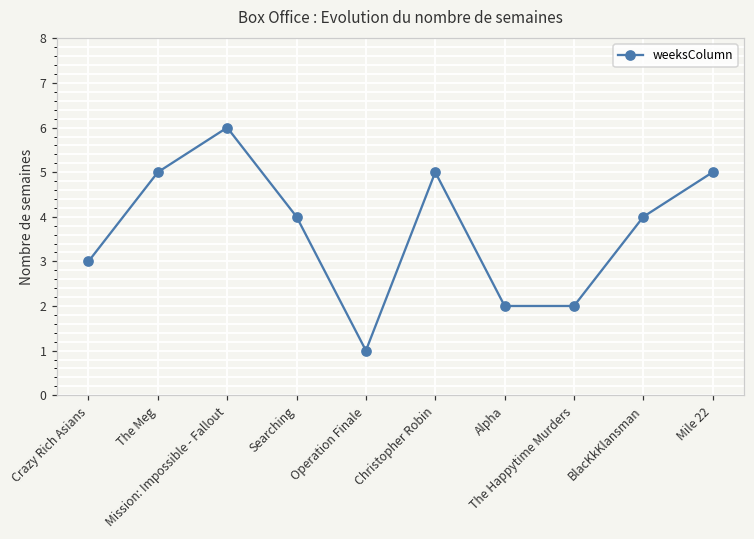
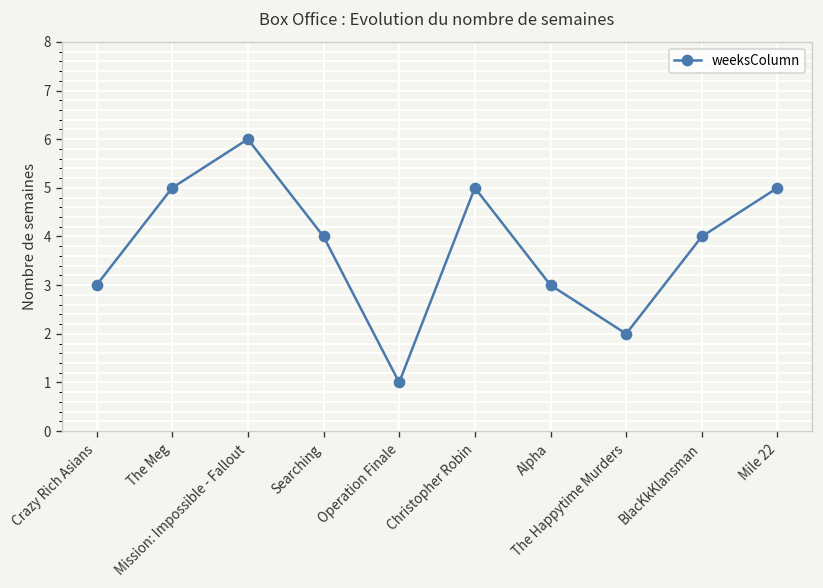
Alpha: 2 -> 3
